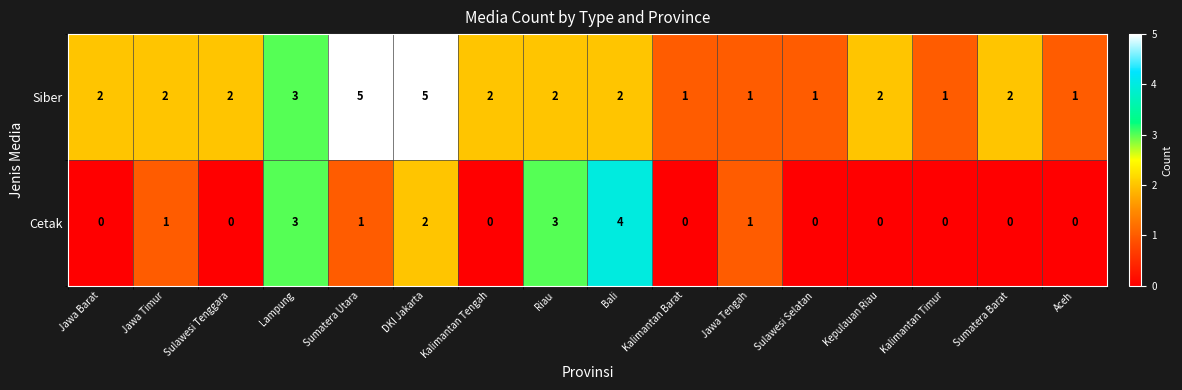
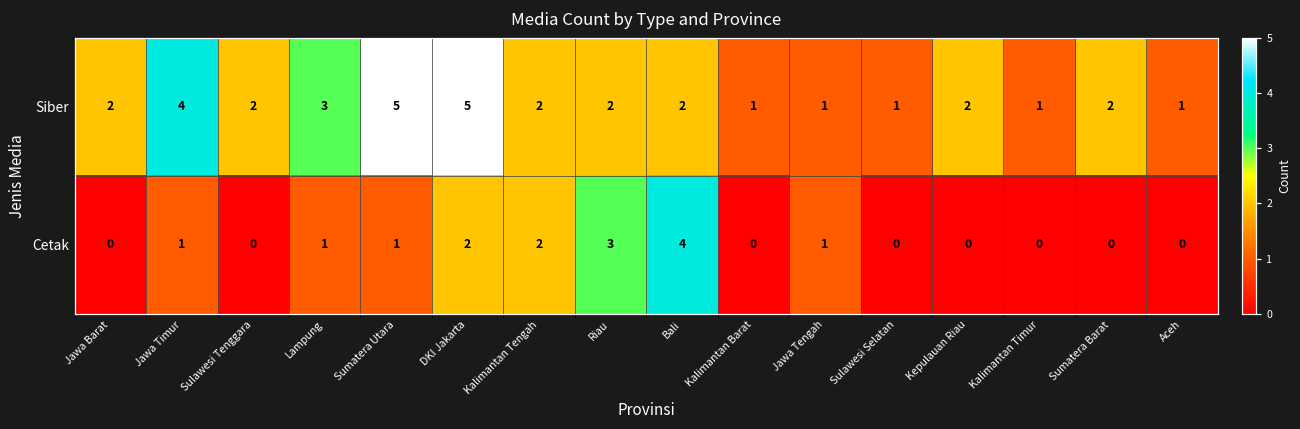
Siber, Jawa Timur: 2 -> 4
Cetak, Lampung: 3 -> 1
Cetak, Kalimantan Tengah: 0 -> 2
